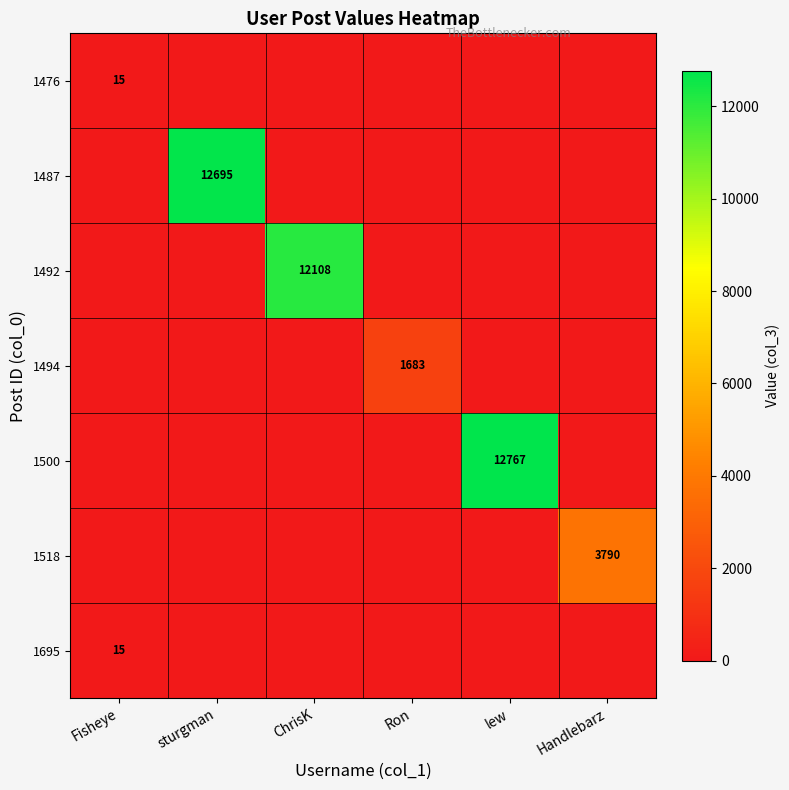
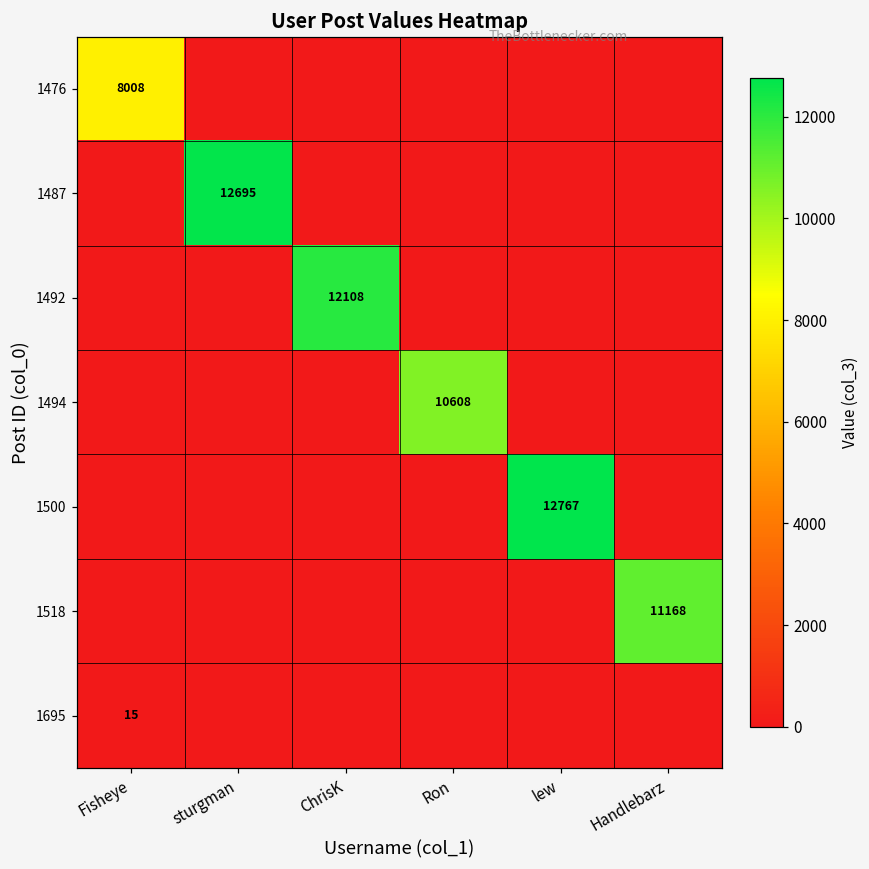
1476, Fisheye: 15 -> 8008
1494, Ron: 1683 -> 10608
1518, Handlebarz: 3790 -> 11168
